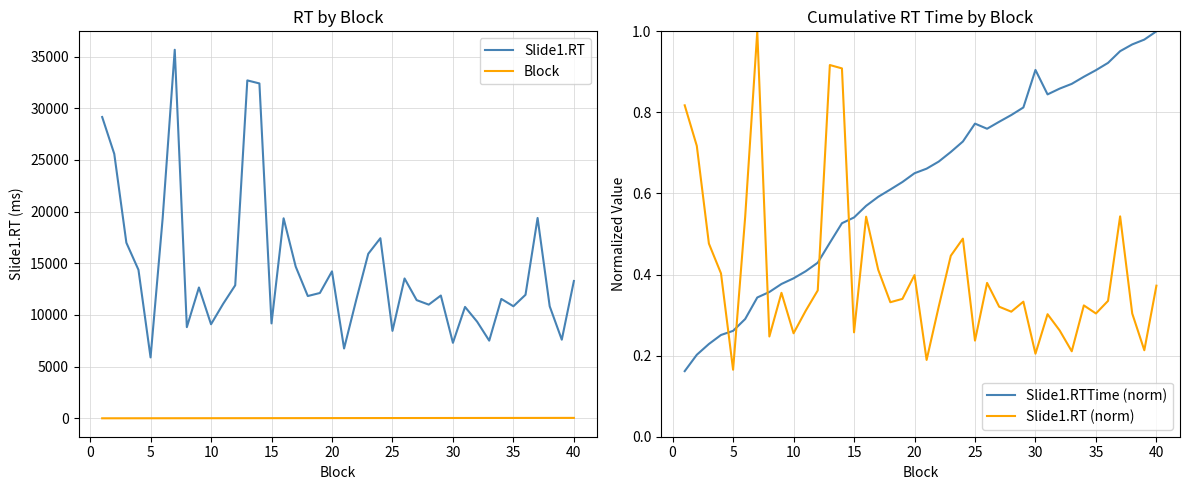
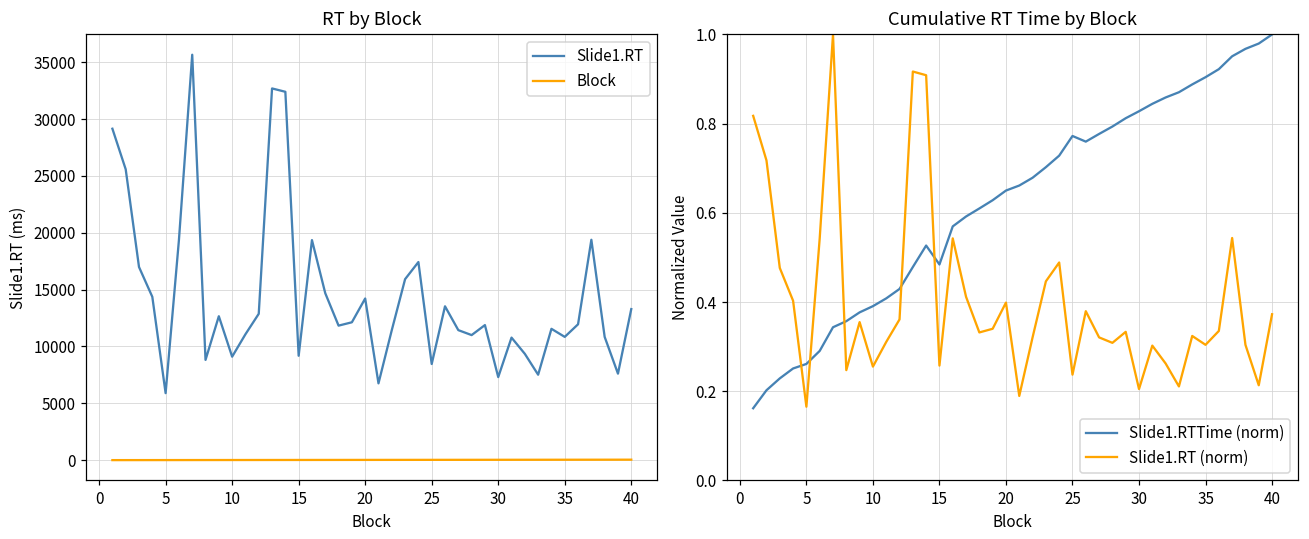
Cumulative RT Time by Block, Slide1.RTTime (norm), 15: 0.54 -> 0.48
Cumulative RT Time by Block, Slide1.RTTime (norm), 30: 0.90 -> 0.83
